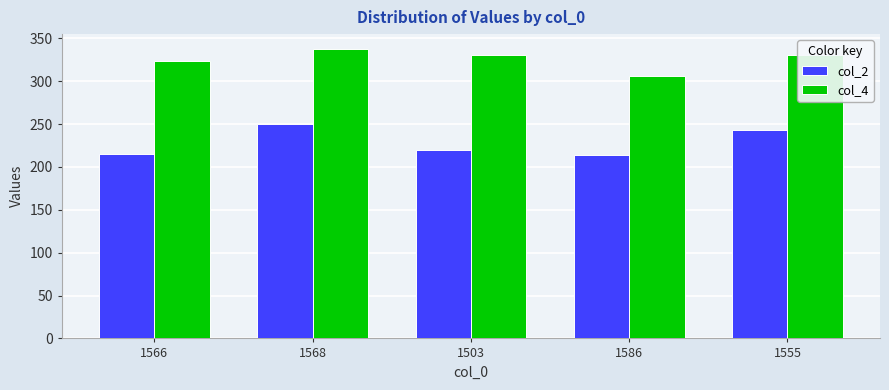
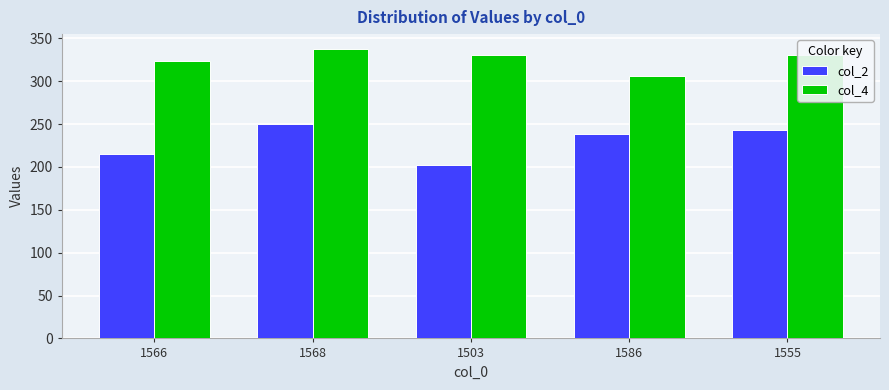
col_2, 1503: 220 -> 200
col_2, 1586: 210 -> 240
